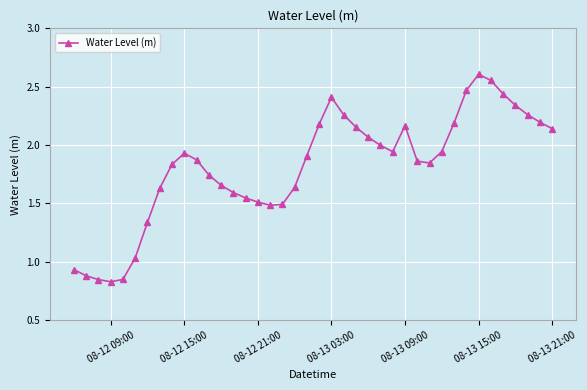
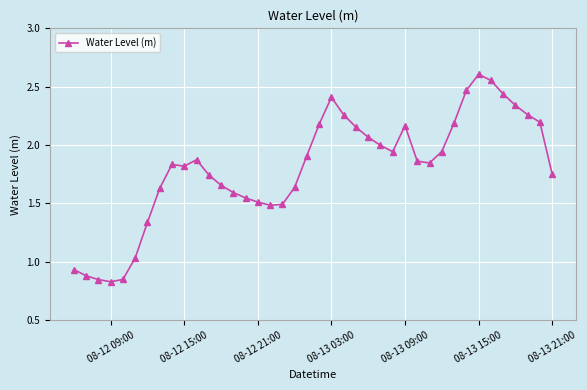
08-12 15:00: 1.93 -> 1.82
08-13 21:00: 2.14 -> 1.75
